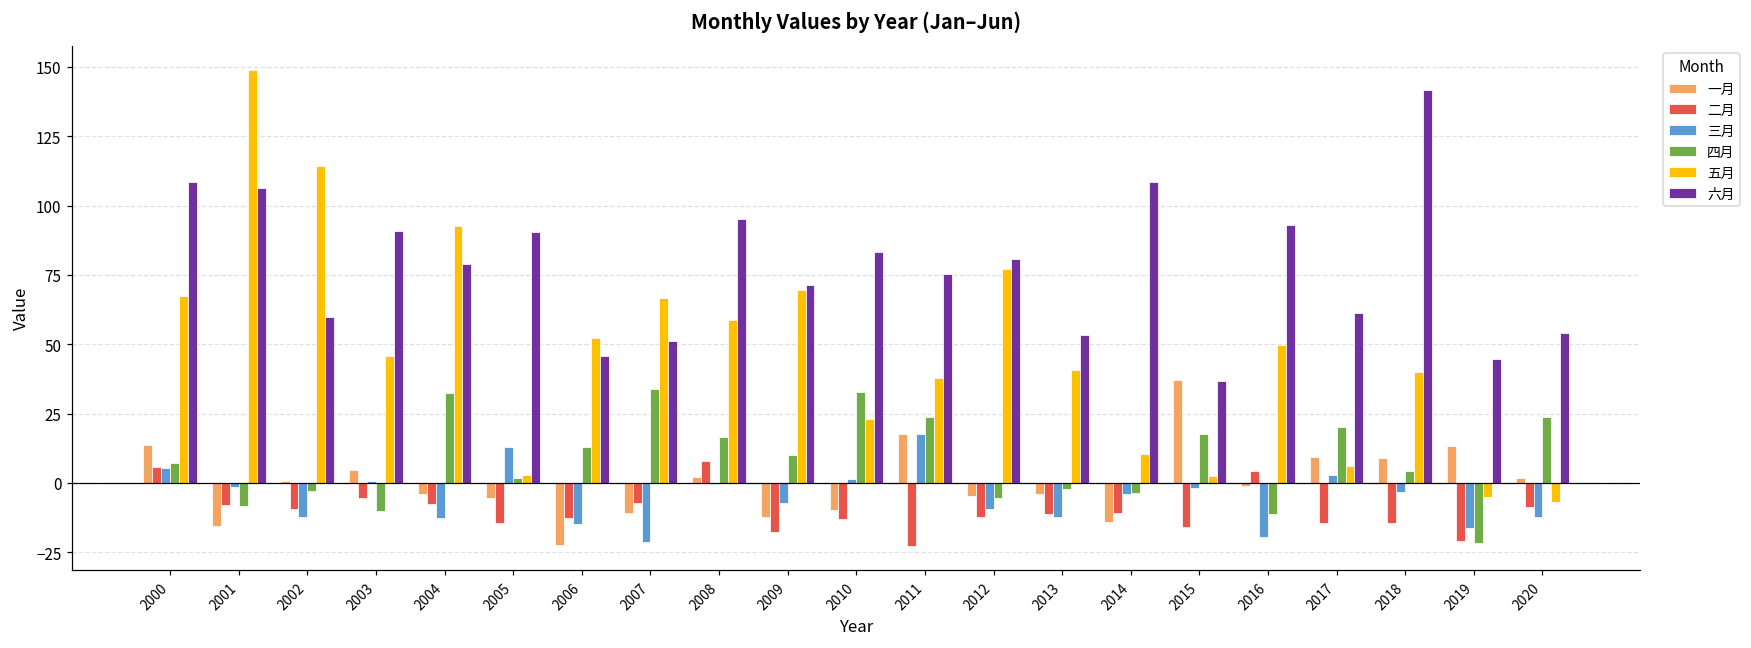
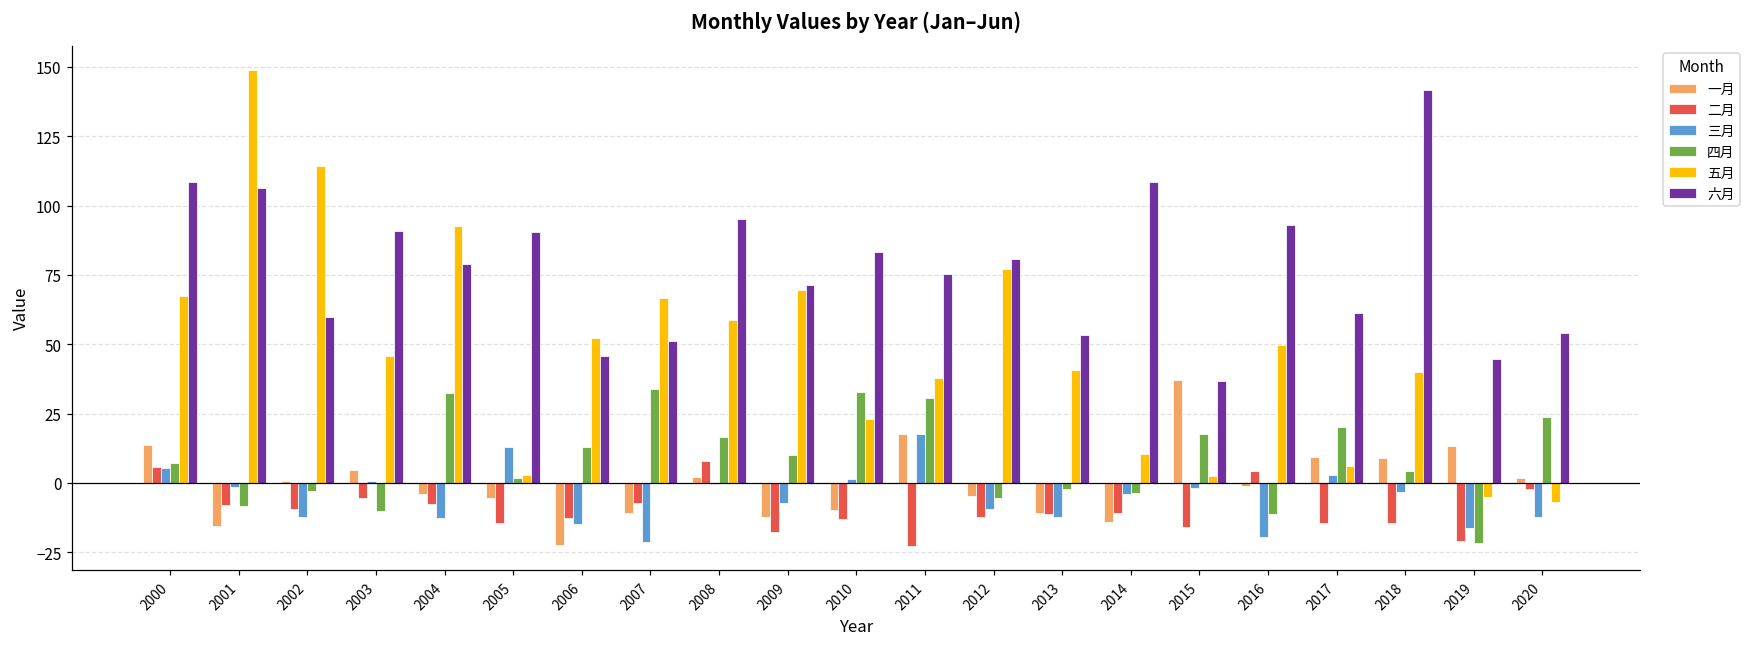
四月, 2011: 24 -> 30
一月, 2013: -4 -> -11
二月, 2020: -9 -> -2
